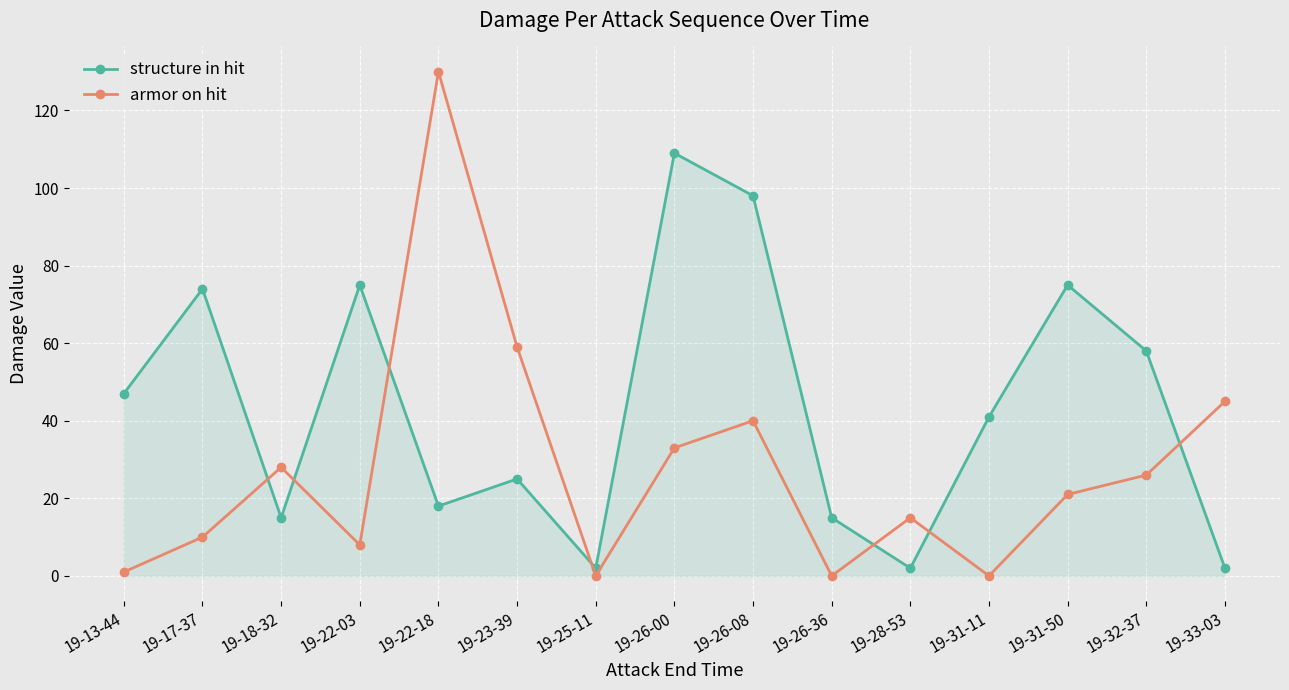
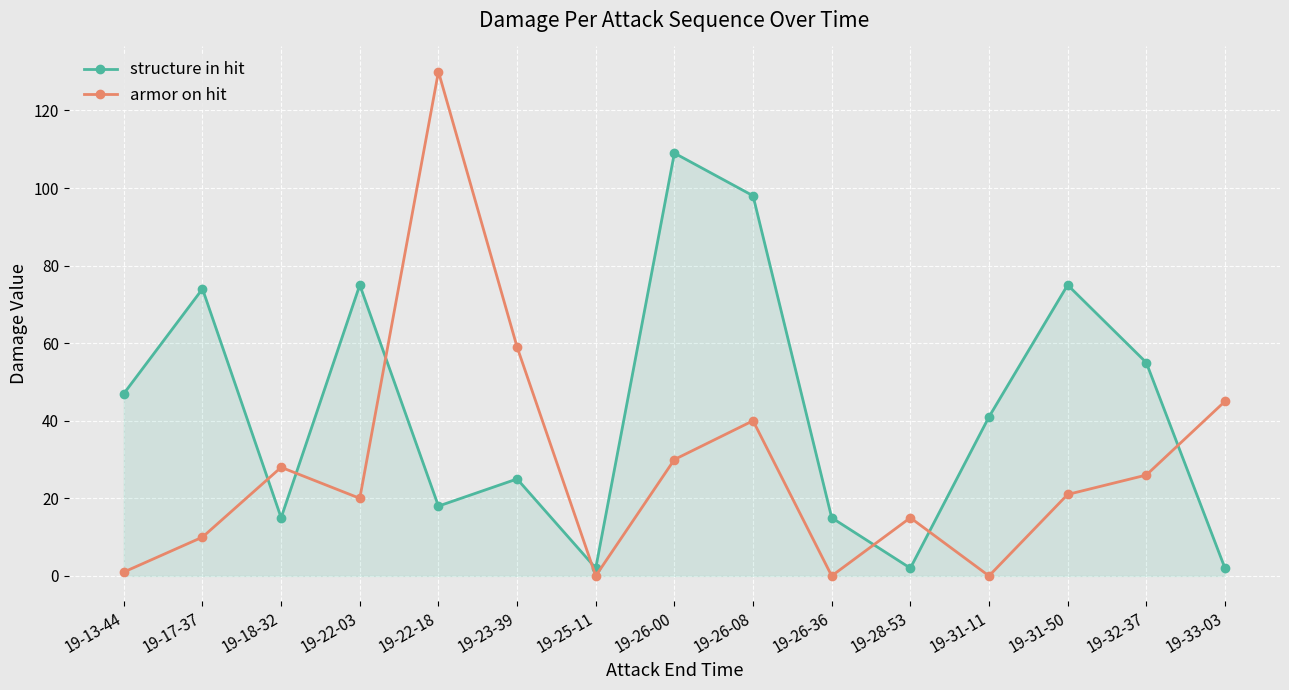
armor on hit, 19-22-03: 8 -> 20
armor on hit, 19-26-00: 33 -> 30
structure in hit, 19-32-37: 58 -> 55
